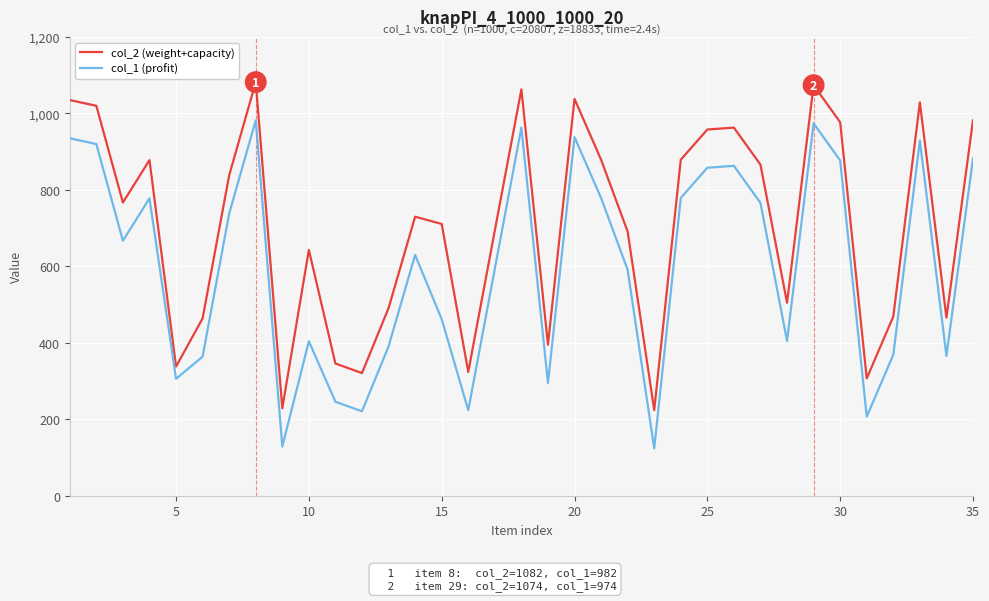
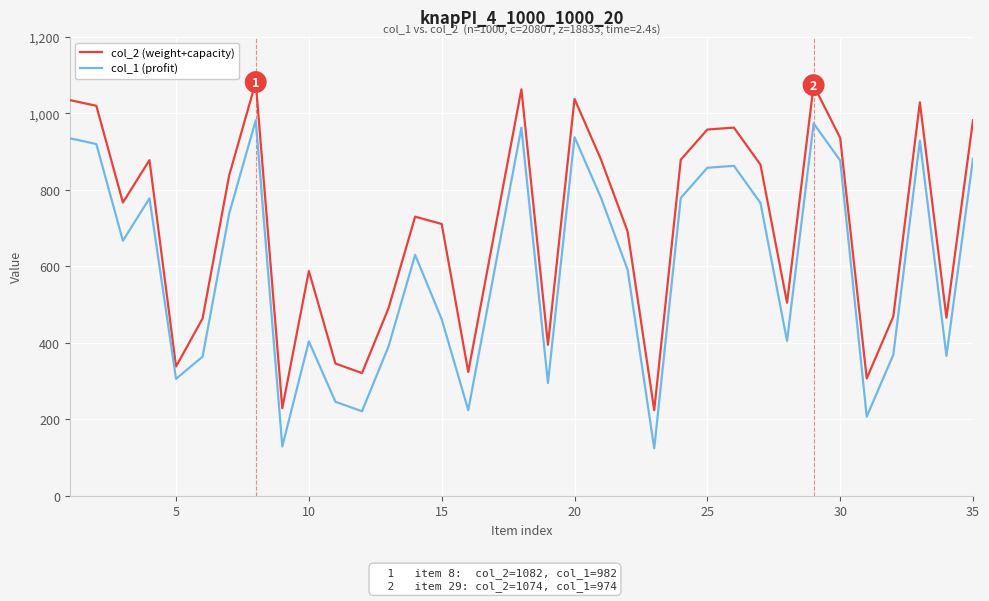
col_2 (weight+capacity), 10: 640 -> 590
col_2 (weight+capacity), 30: 980 -> 940
